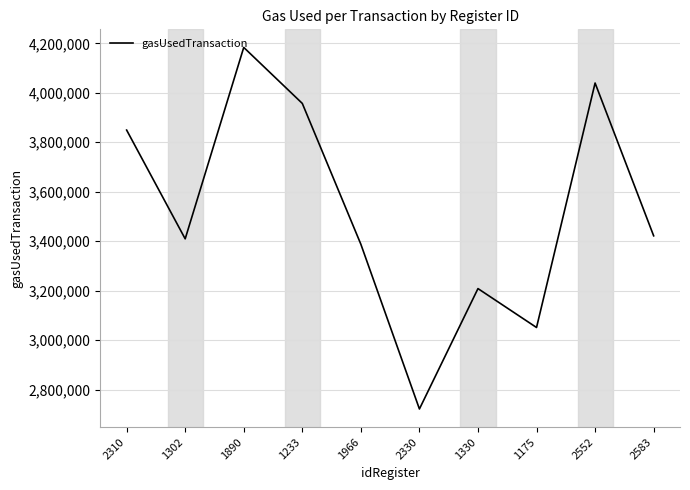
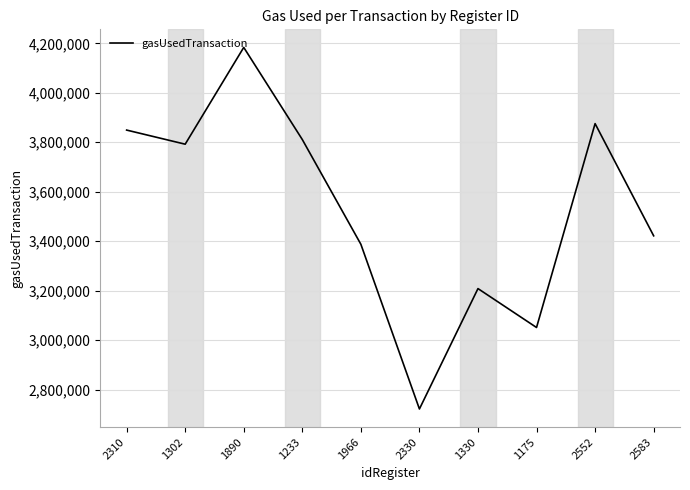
1302: 3,410,000 -> 3,790,000
1233: 3,960,000 -> 3,810,000
2552: 4,040,000 -> 3,880,000
